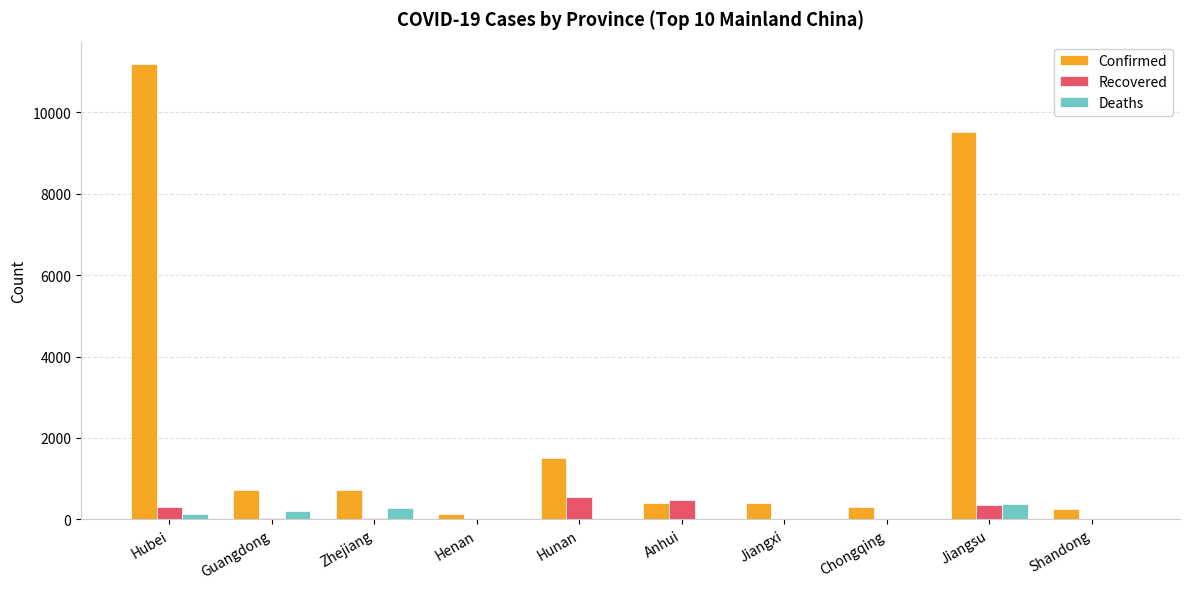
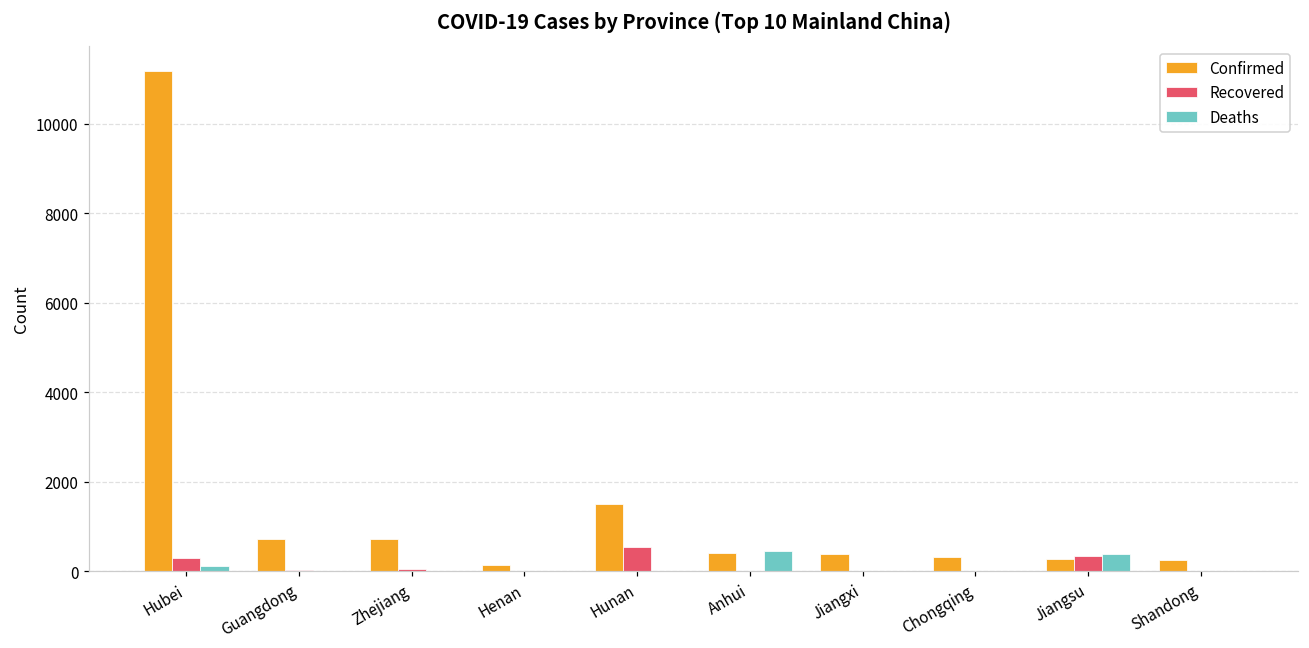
Deaths, Guangdong: 200 -> 0
Deaths, Zhejiang: 300 -> 0
Recovered, Anhui: 500 -> 0
Deaths, Anhui: 0 -> 500
Confirmed, Jiangsu: 9500 -> 300
